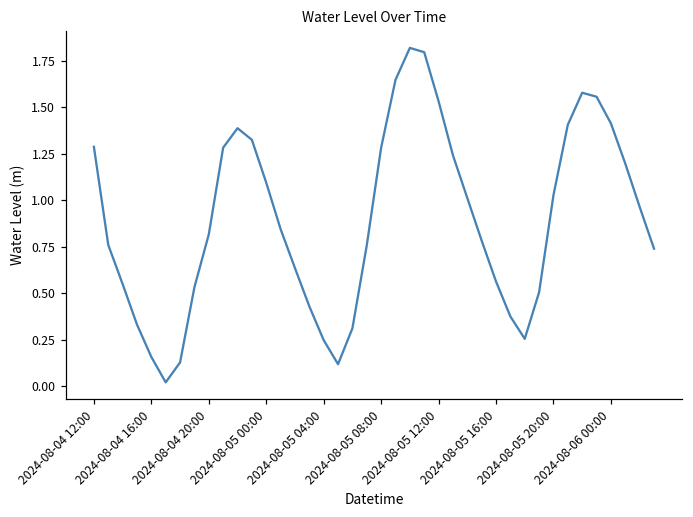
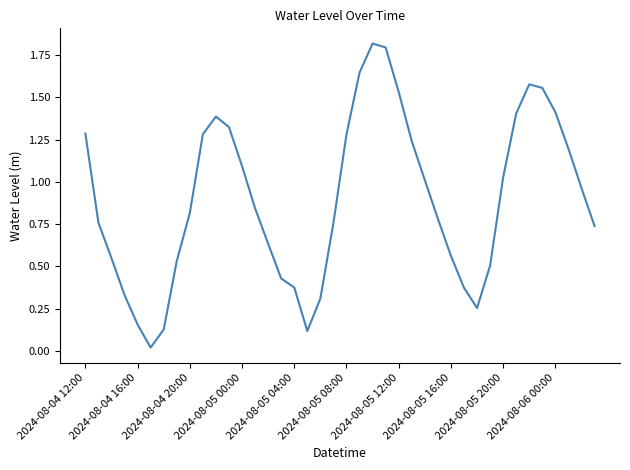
2024-08-05 04:00: 0.25 -> 0.38
